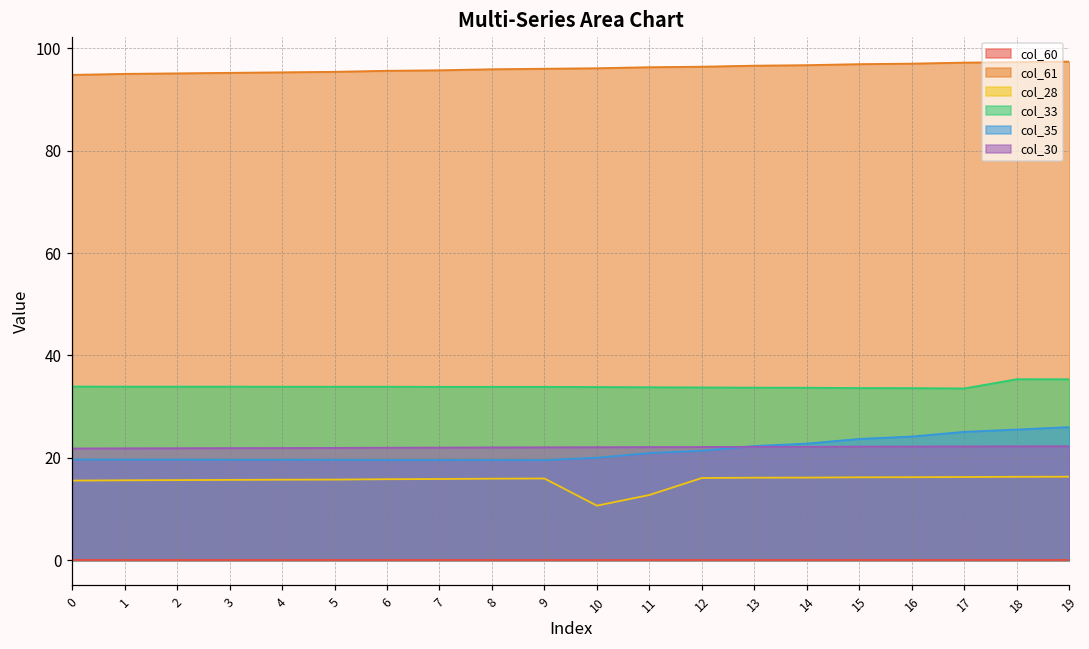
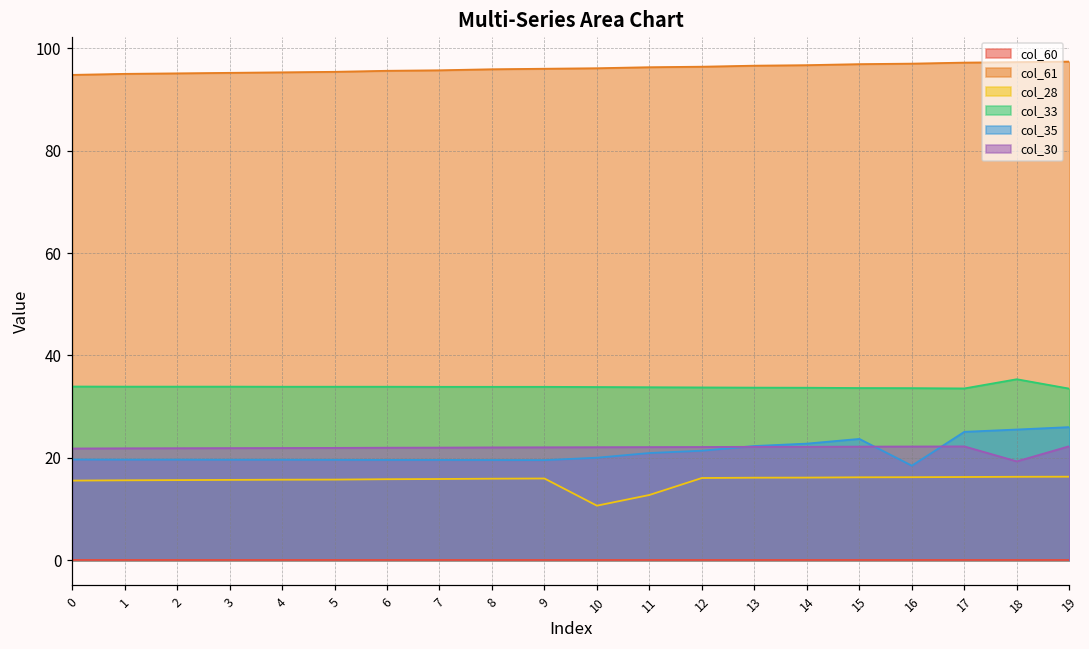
col_35, 16: 24 -> 18
col_30, 18: 22 -> 19
col_33, 19: 35 -> 34
